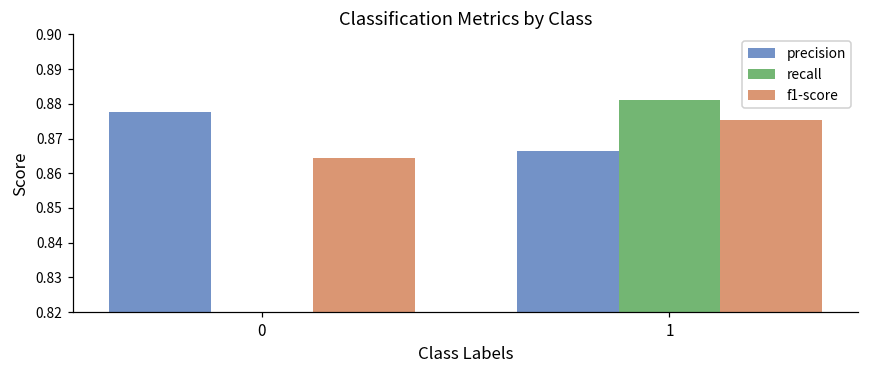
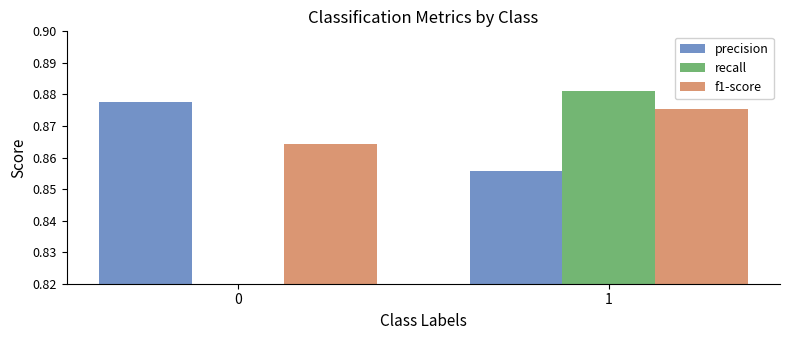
precision, 1: 0.867 -> 0.856
